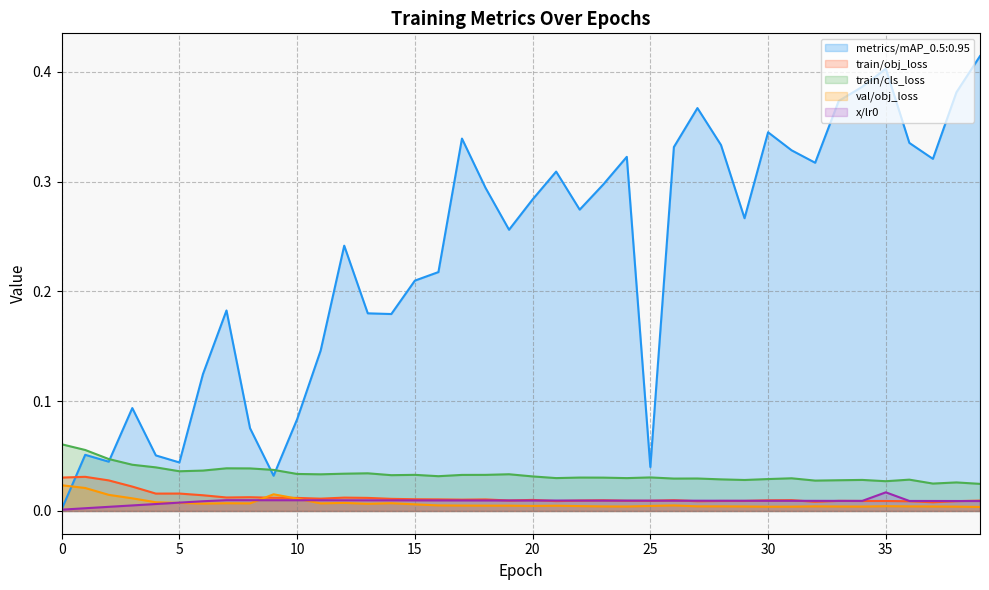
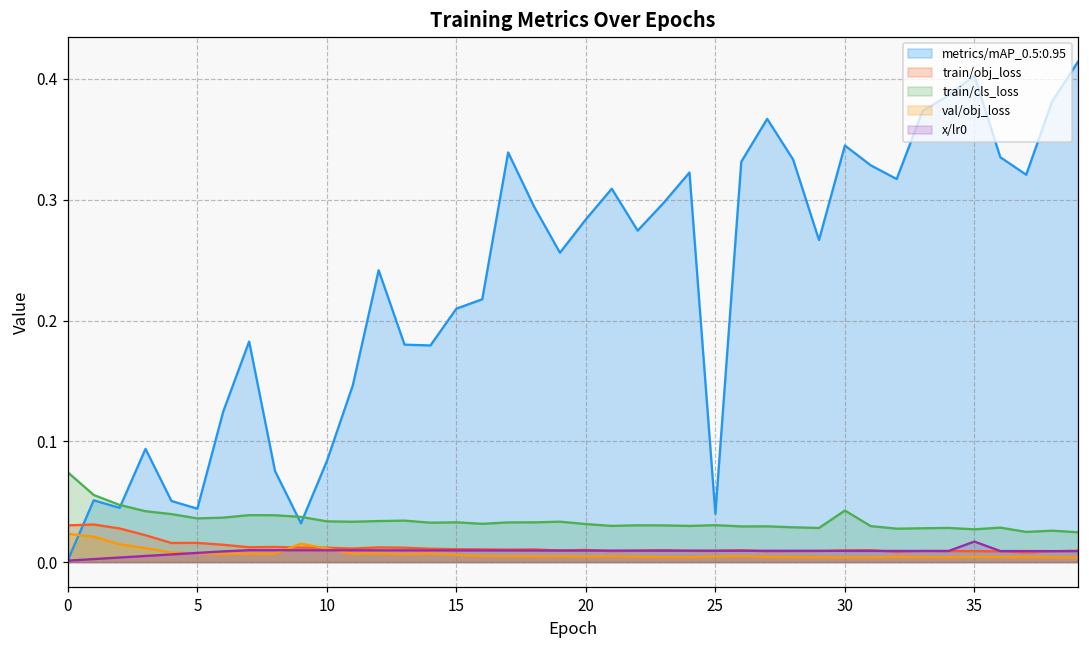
train/cls_loss, 0: 0.061 -> 0.074
train/cls_loss, 30: 0.029 -> 0.043
